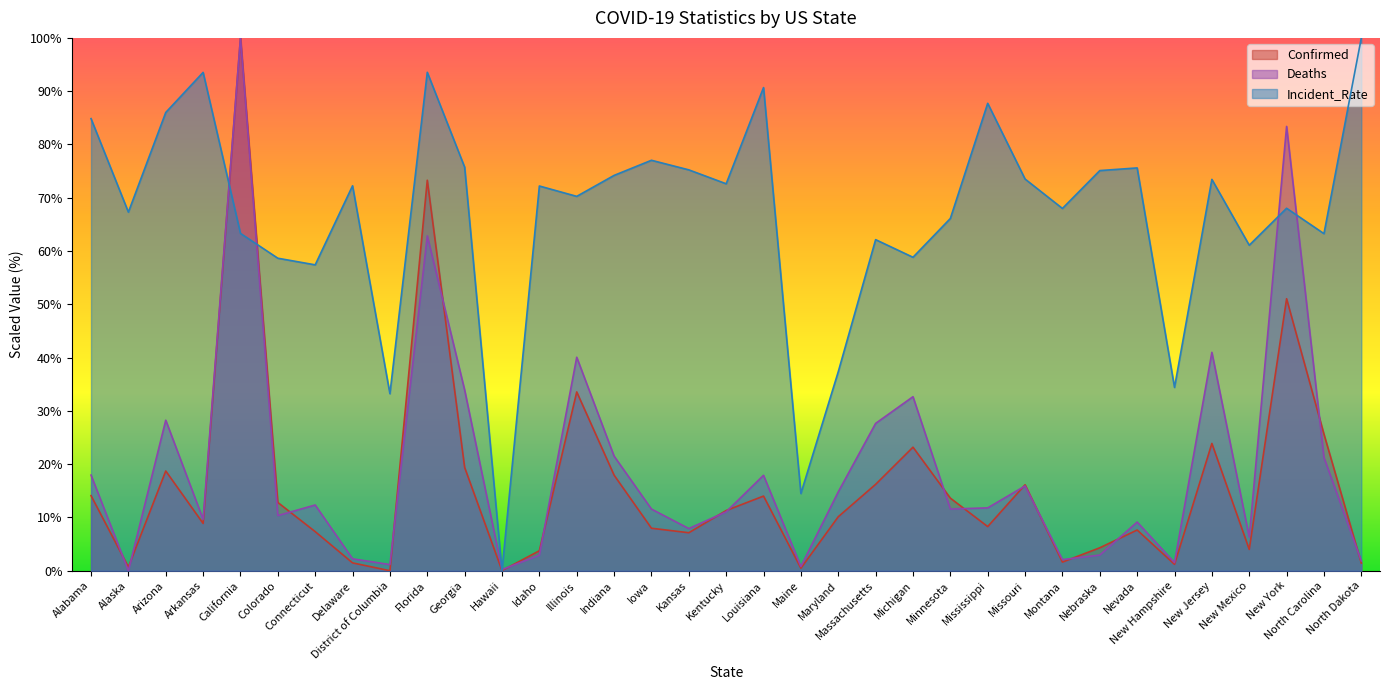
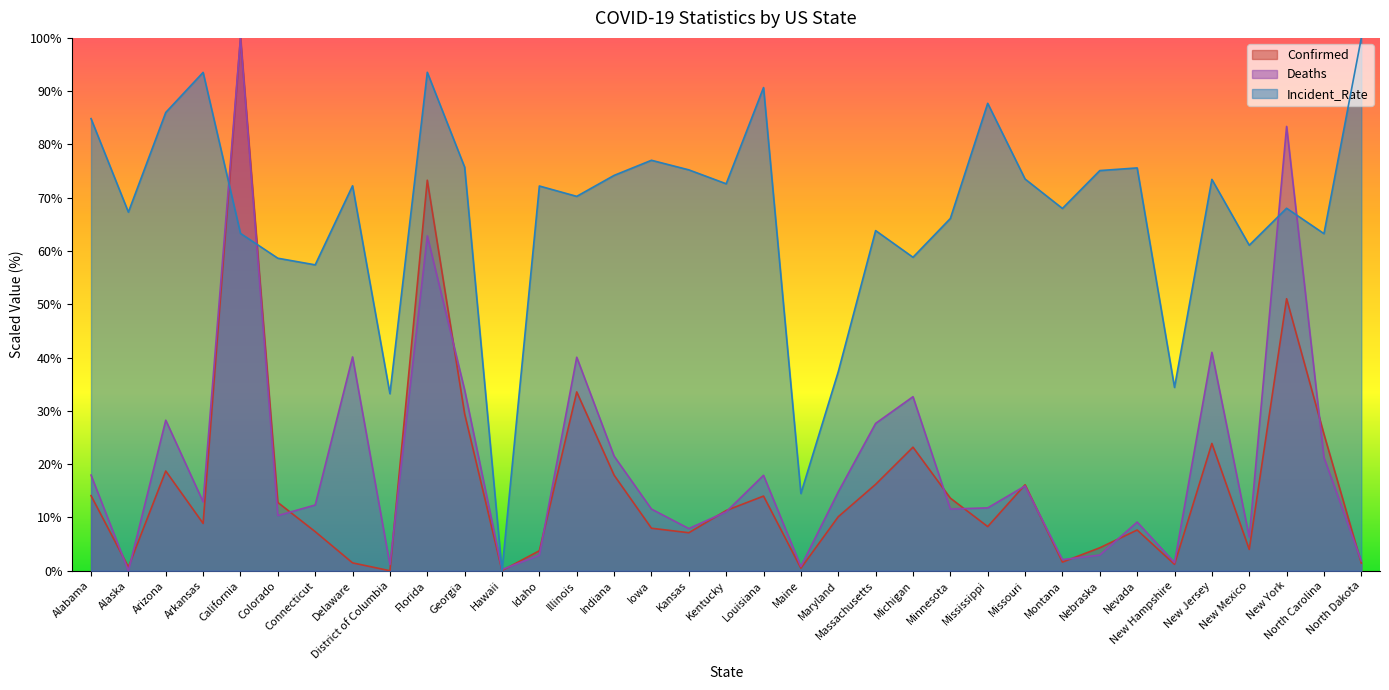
Deaths, Arkansas: 10% -> 13%
Deaths, Delaware: 2% -> 40%
Confirmed, Georgia: 19% -> 29%
Incident_Rate, Massachusetts: 62% -> 64%
